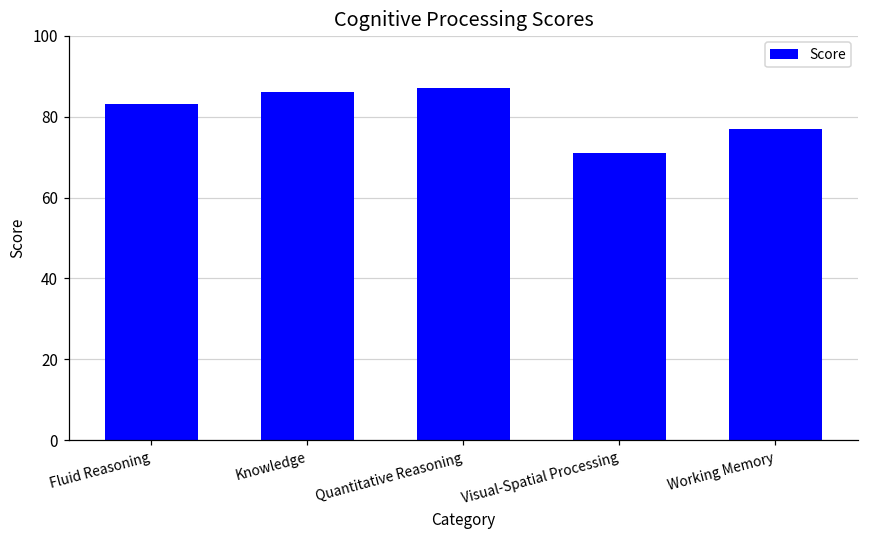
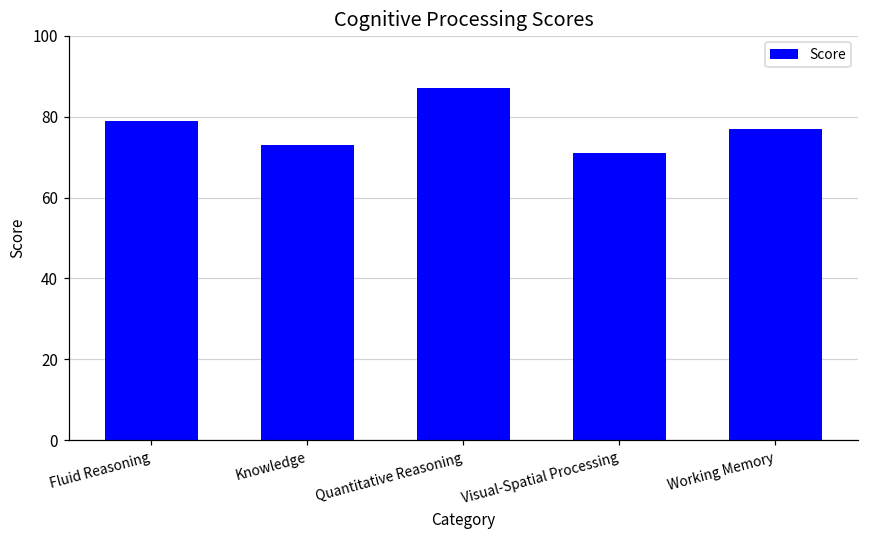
Fluid Reasoning: 83 -> 79
Knowledge: 86 -> 73
